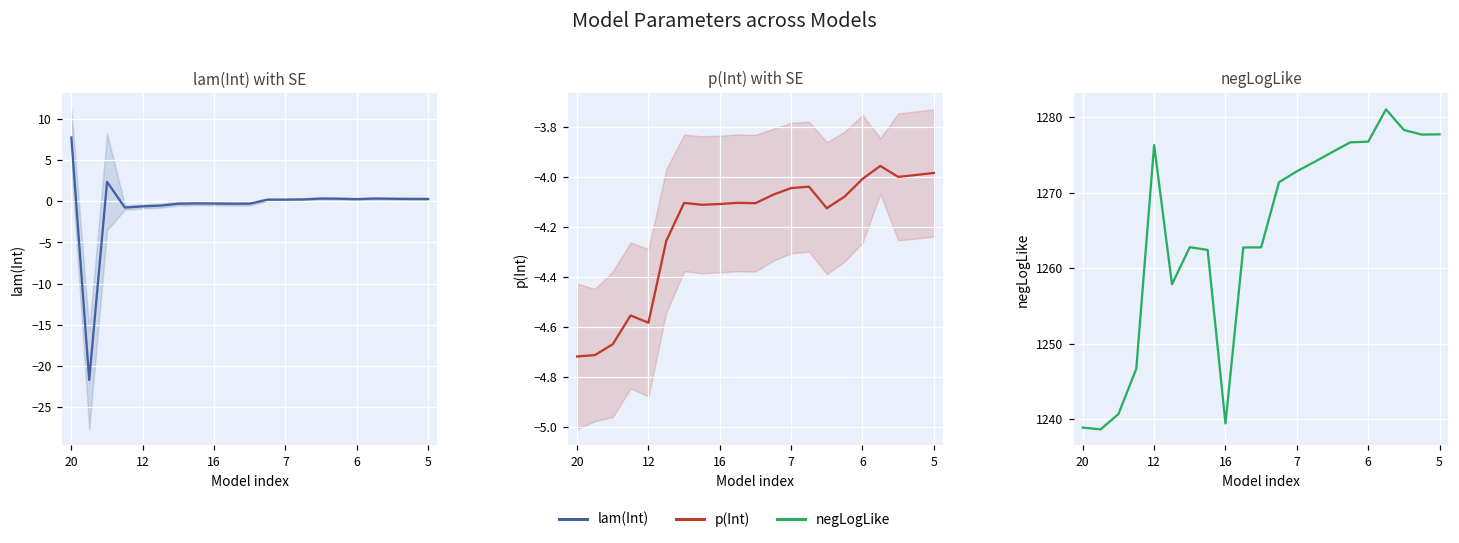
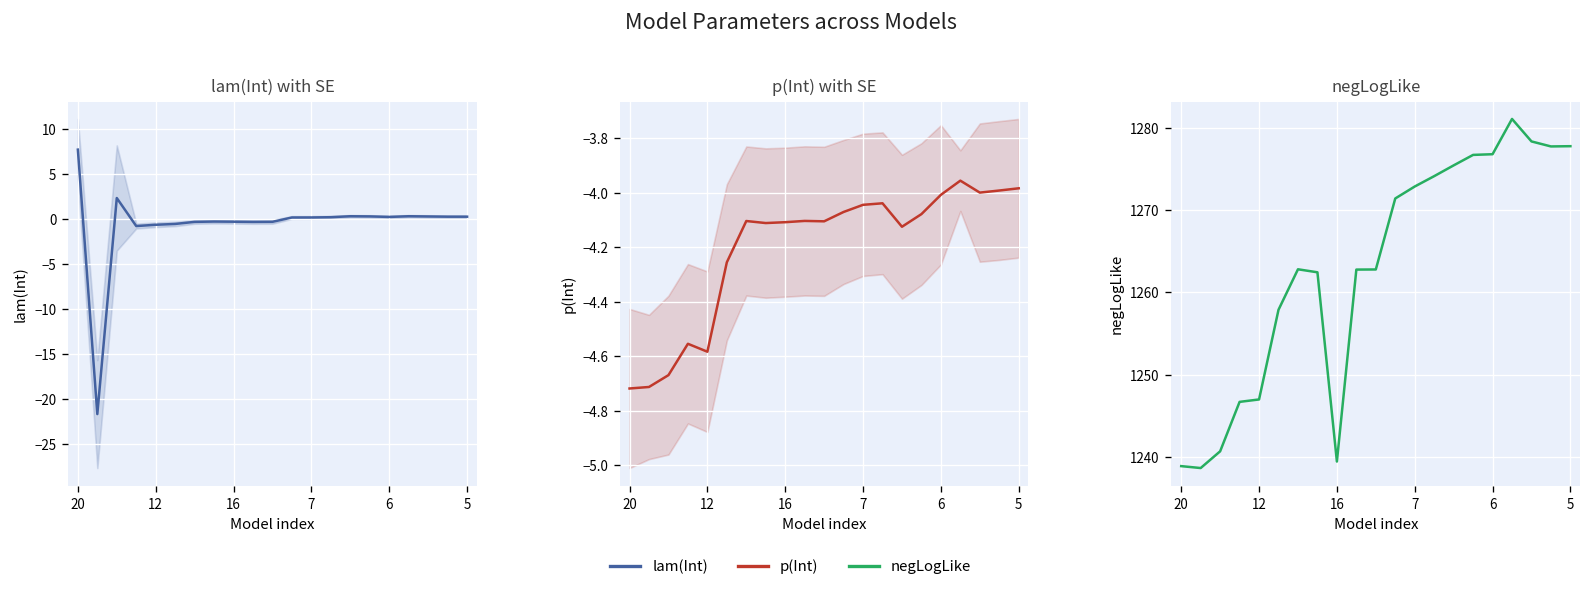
negLogLike, 12: 1276 -> 1247
